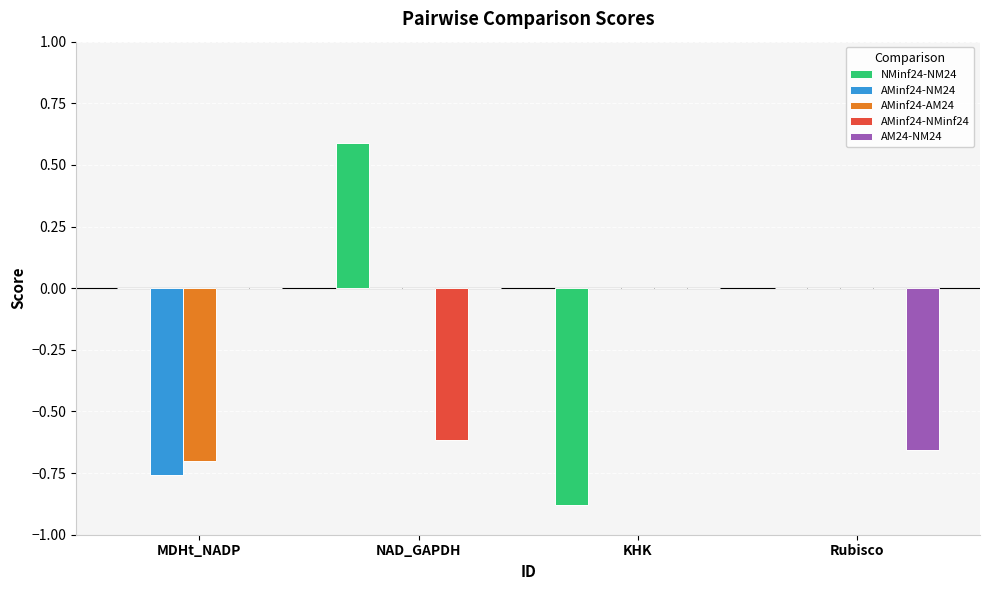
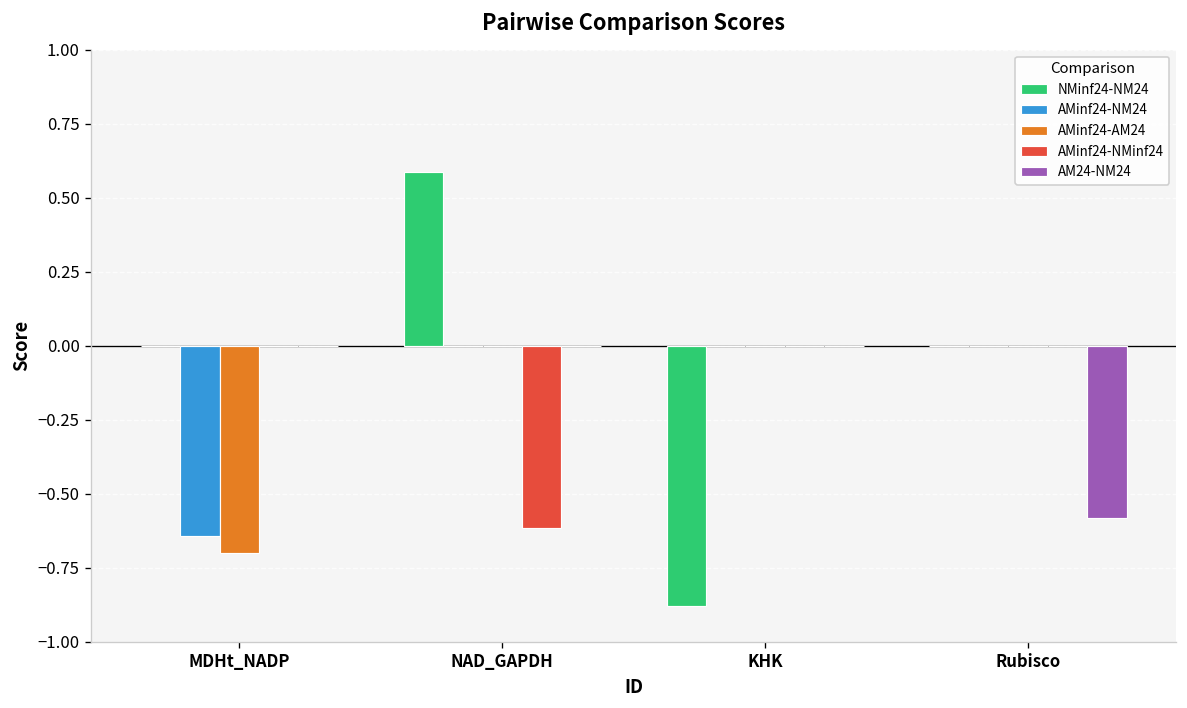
AMinf24-NM24, MDHt_NADP: -0.76 -> -0.64
AM24-NM24, Rubisco: -0.66 -> -0.58
